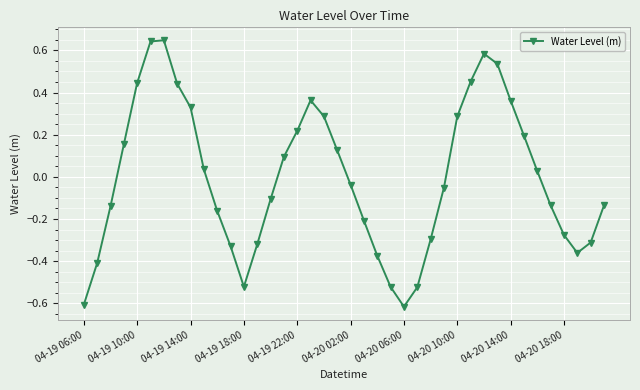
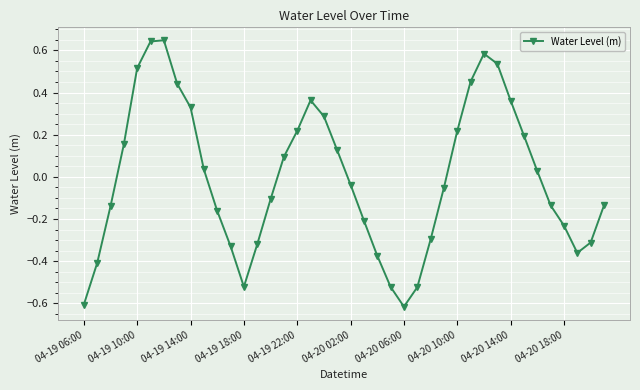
04-19 10:00: 0.45 -> 0.52
04-20 10:00: 0.29 -> 0.22
04-20 18:00: -0.28 -> -0.23
